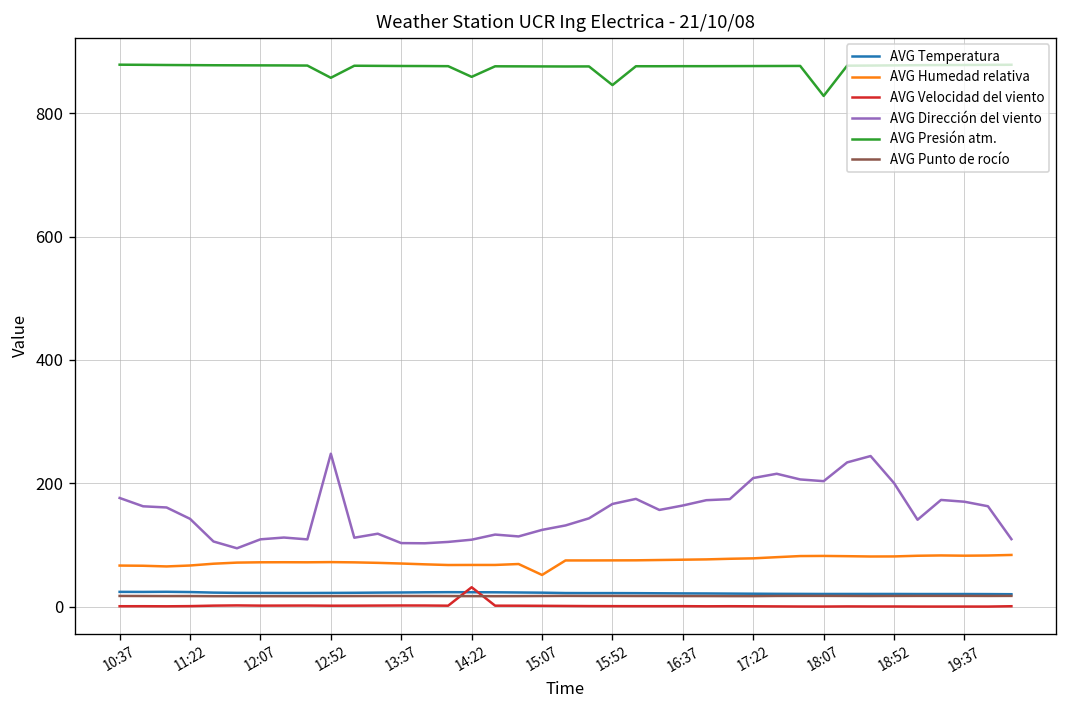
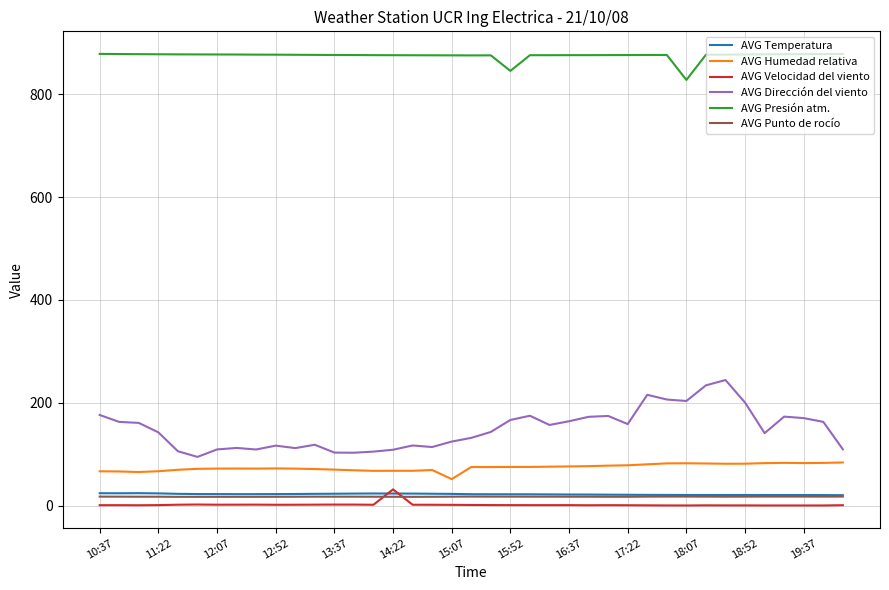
AVG Dirección del viento, 12:52: 250 -> 120
AVG Presión atm., 12:52: 860 -> 880
AVG Presión atm., 14:22: 860 -> 880
AVG Dirección del viento, 17:22: 210 -> 160
